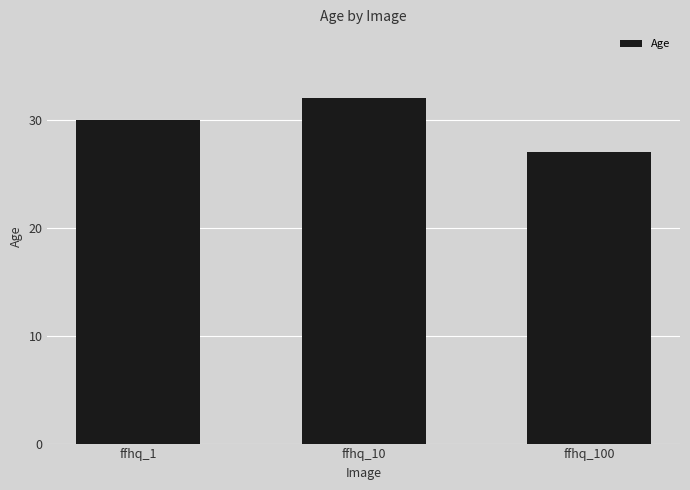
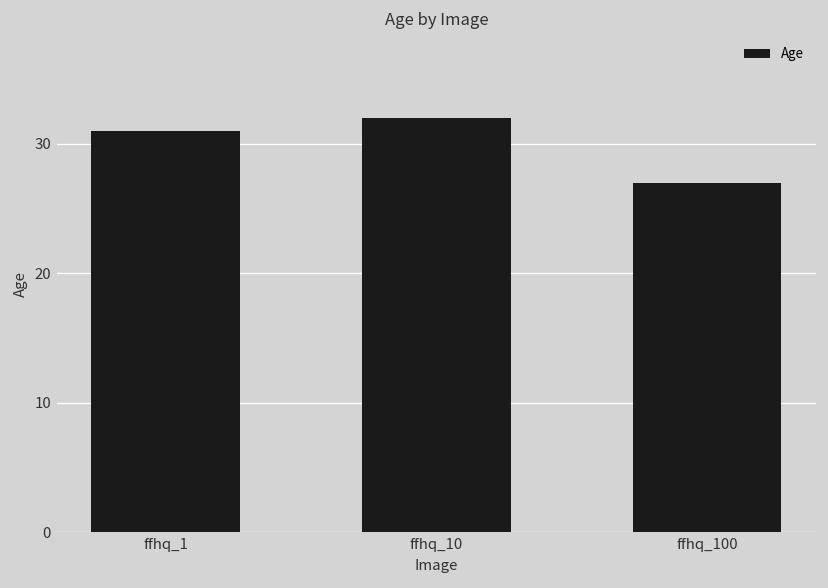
ffhq_1: 30 -> 31
